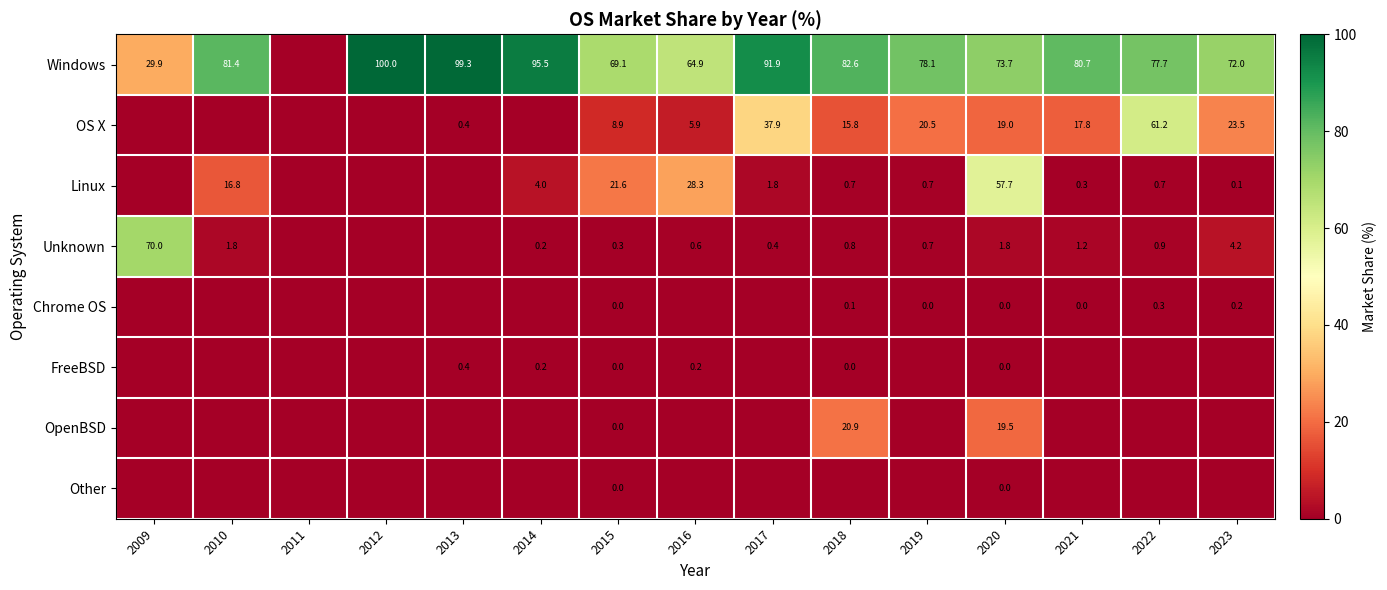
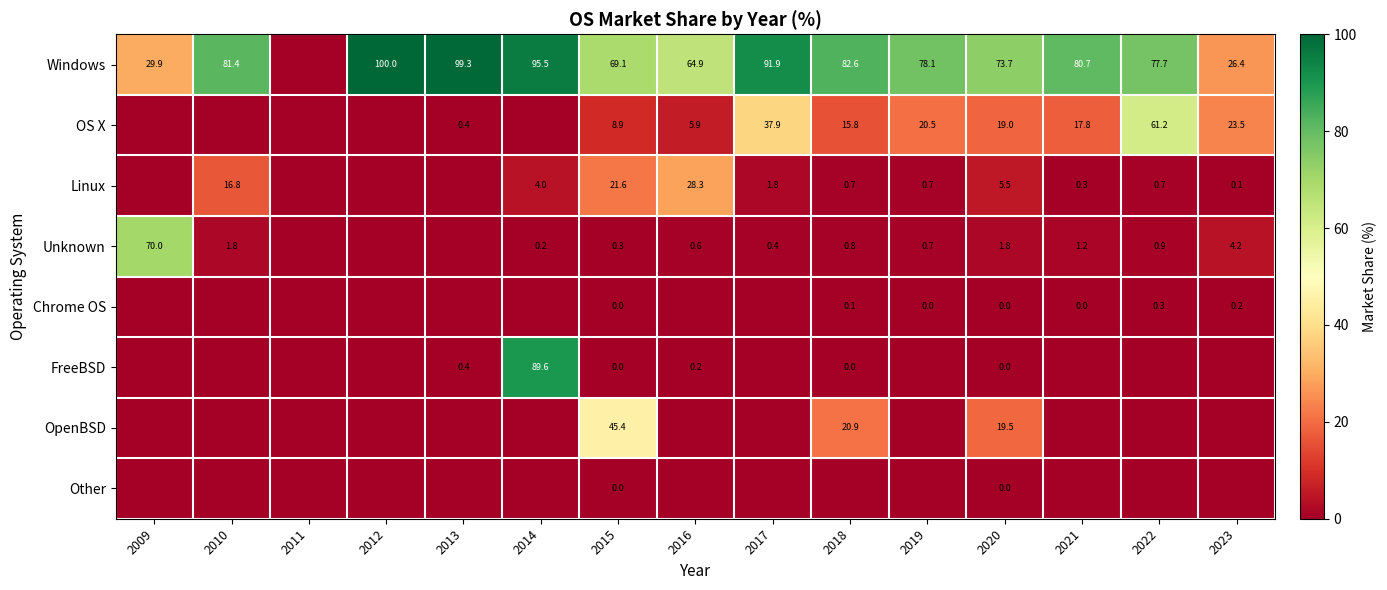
Windows, 2023: 72.0 -> 26.4
Linux, 2020: 57.7 -> 5.5
FreeBSD, 2014: 0.2 -> 89.6
OpenBSD, 2015: 0.0 -> 45.4
